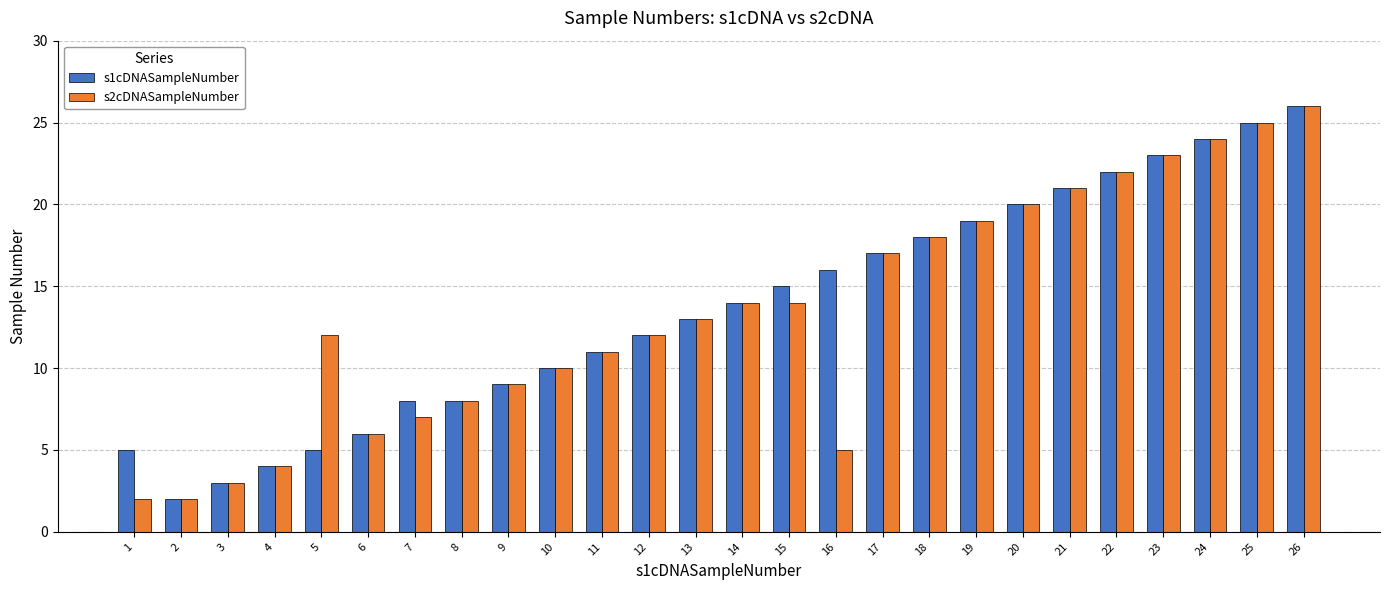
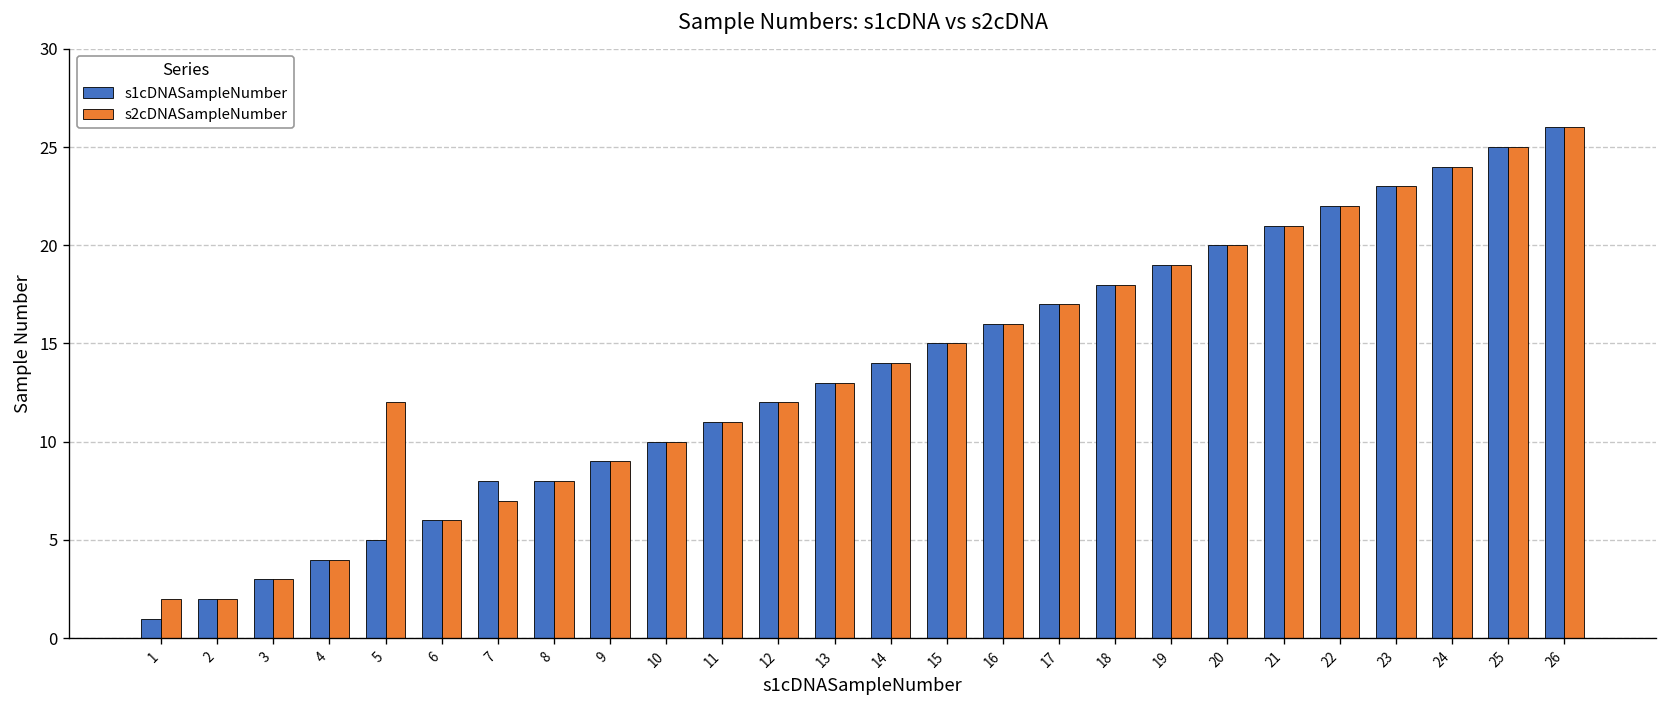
s1cDNASampleNumber, 1: 5 -> 1
s2cDNASampleNumber, 15: 14 -> 15
s2cDNASampleNumber, 16: 5 -> 16
